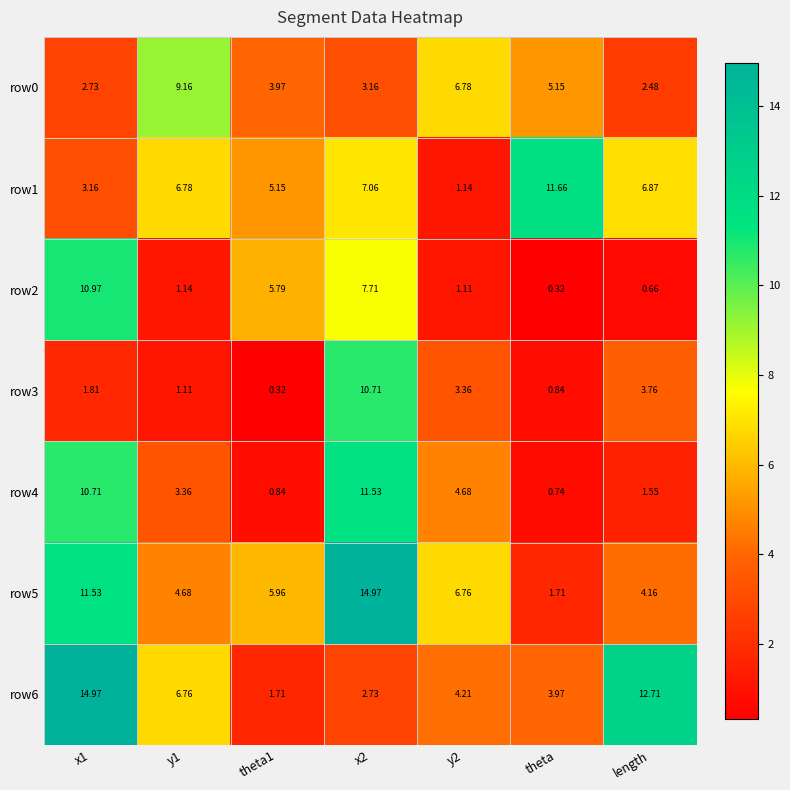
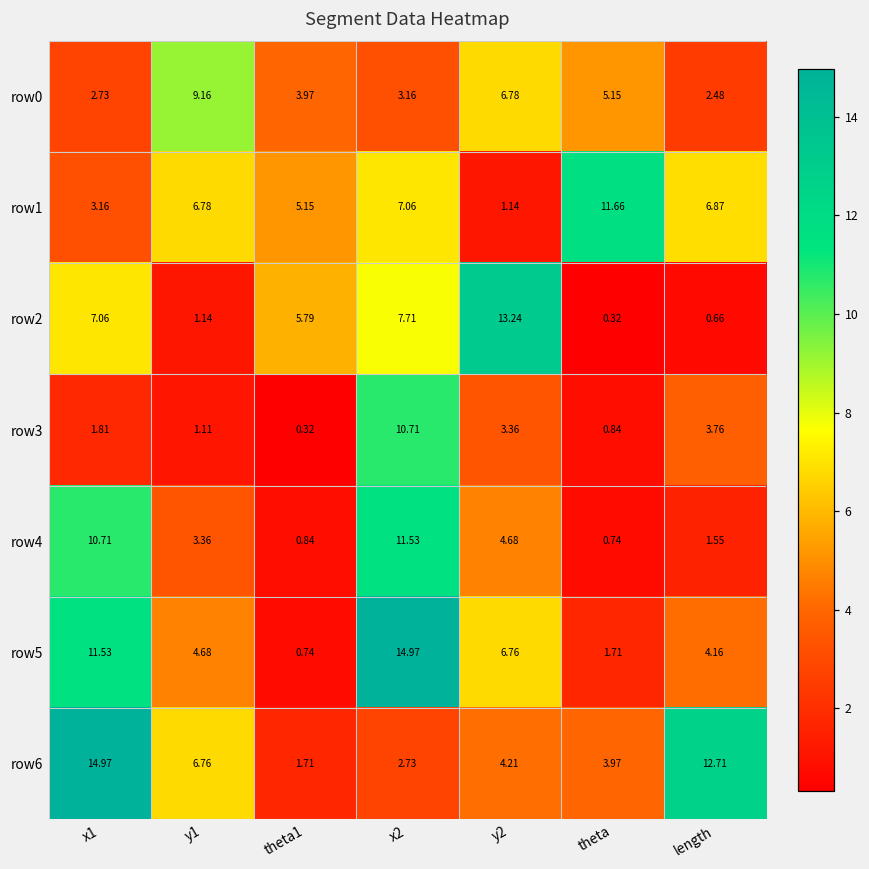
row2, x1: 10.97 -> 7.06
row2, y2: 1.11 -> 13.24
row5, theta1: 5.96 -> 0.74
